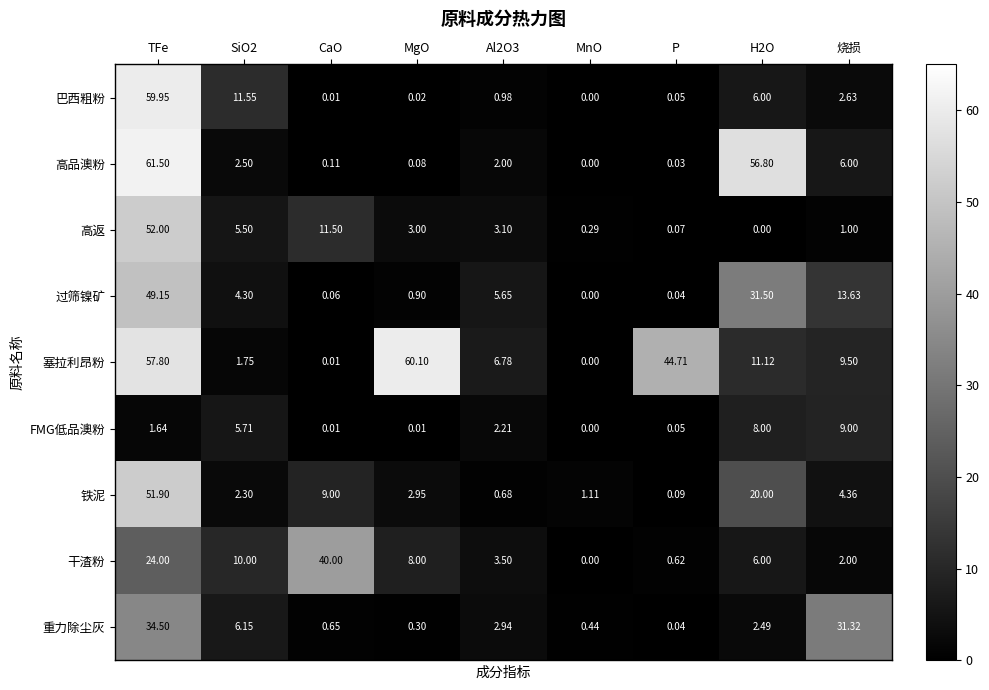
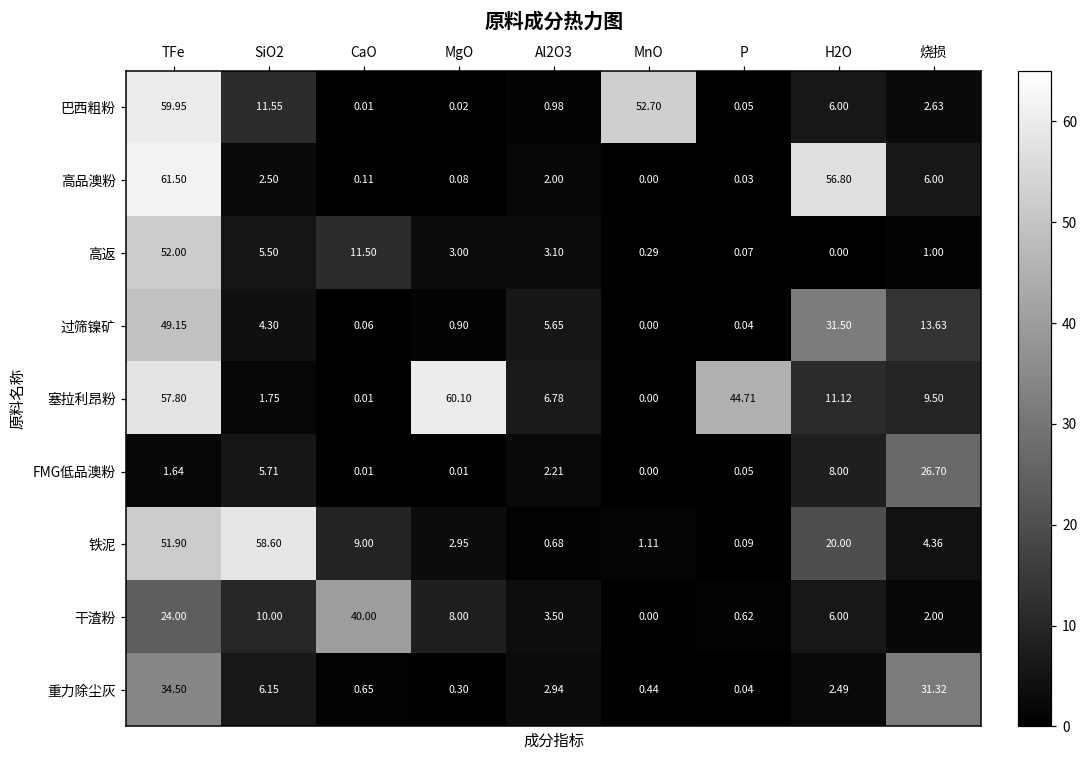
巴西粗粉, MnO: 0.00 -> 52.70
FMG低品澳粉, 烧损: 9.00 -> 26.70
铁泥, SiO2: 2.30 -> 58.60
